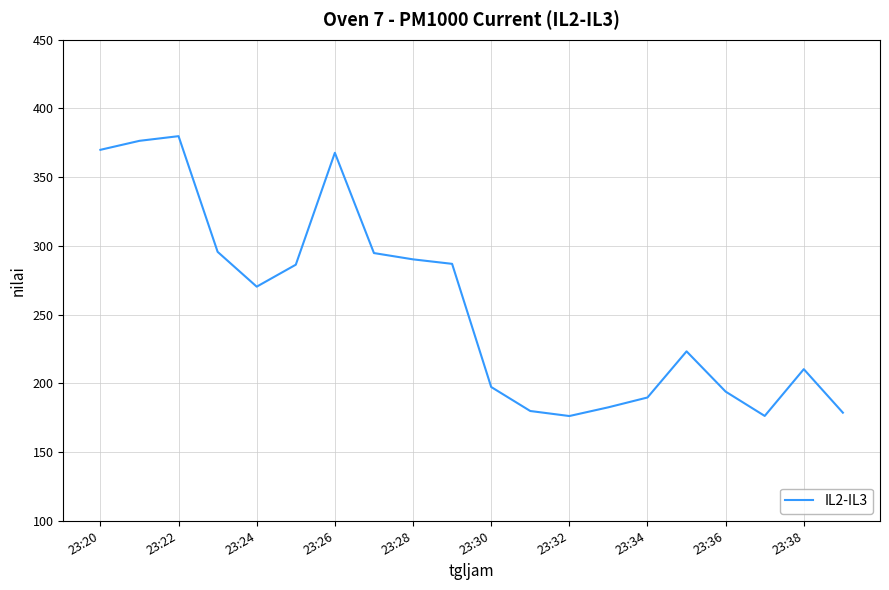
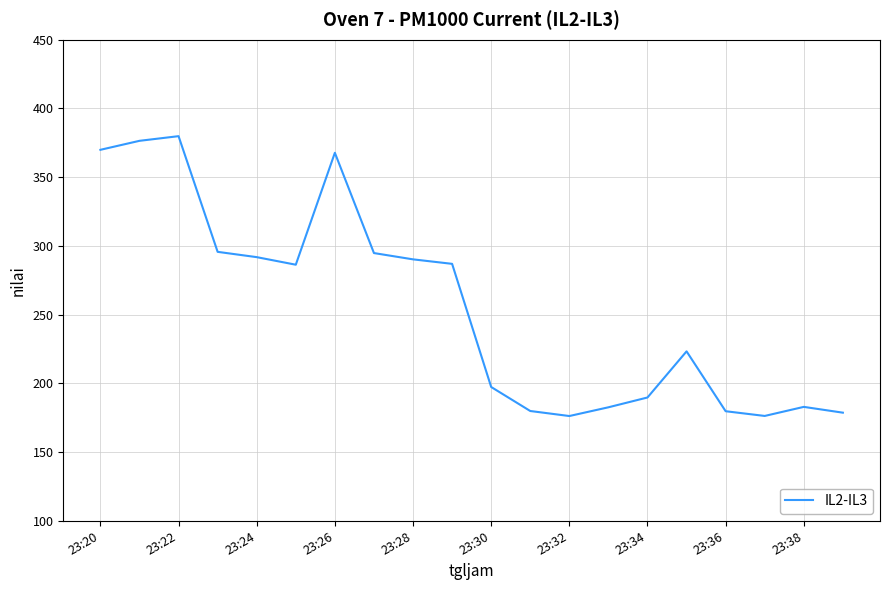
23:24: 270 -> 292
23:36: 194 -> 180
23:38: 210 -> 183
